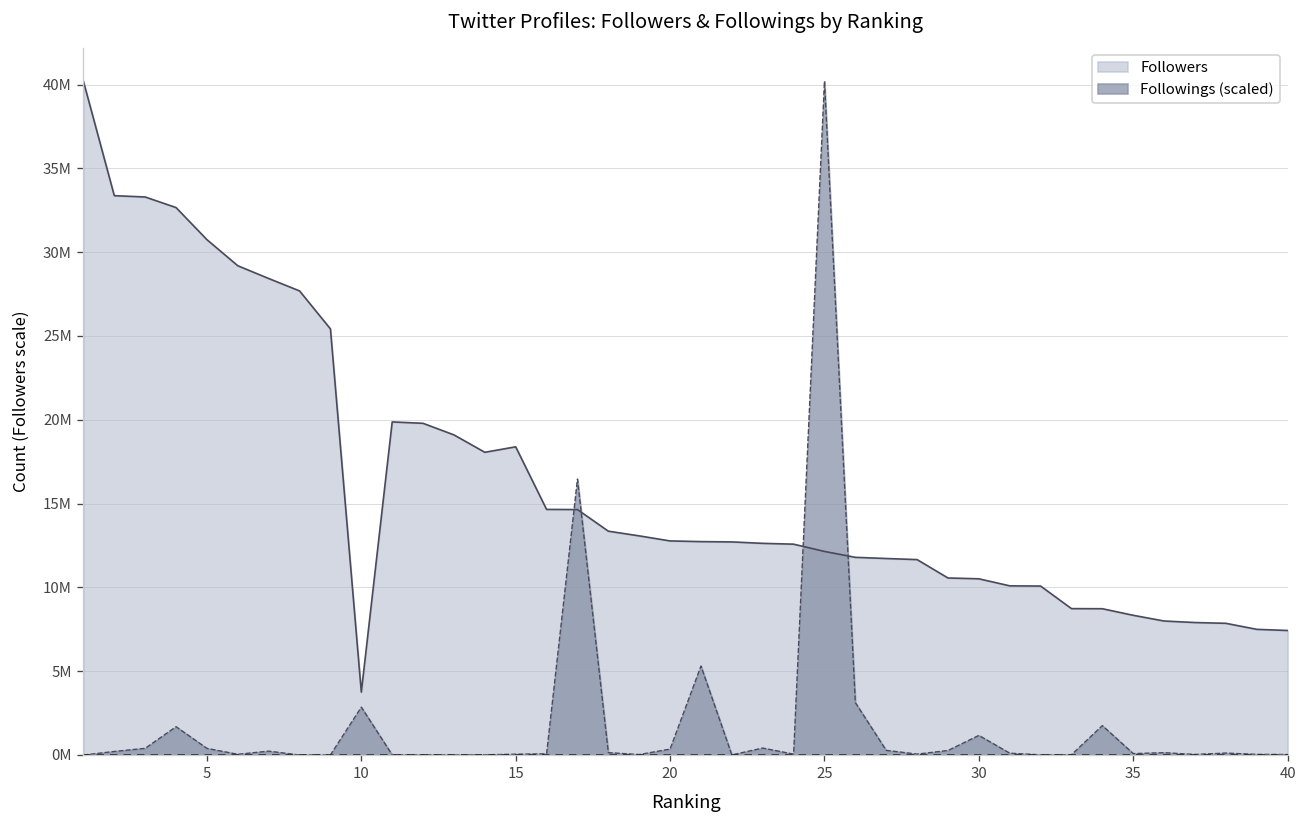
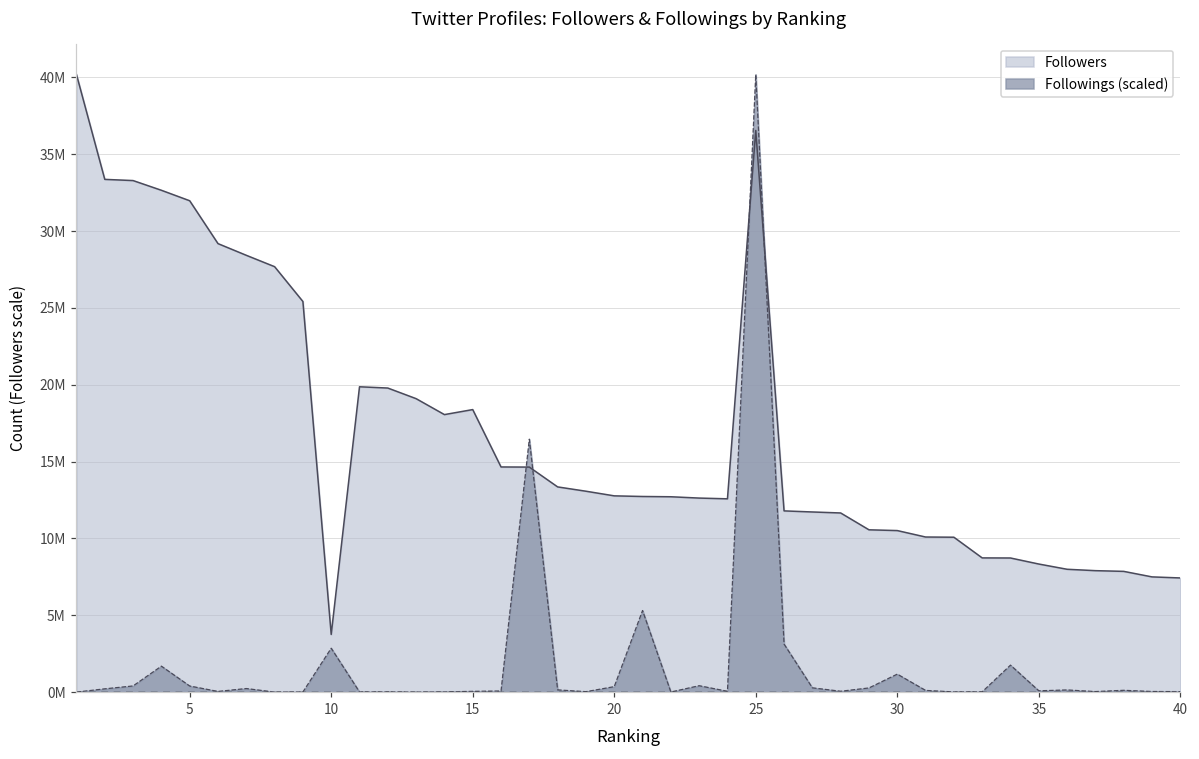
Followers, 5: 30700000 -> 32000000
Followers, 25: 12100000 -> 36600000
